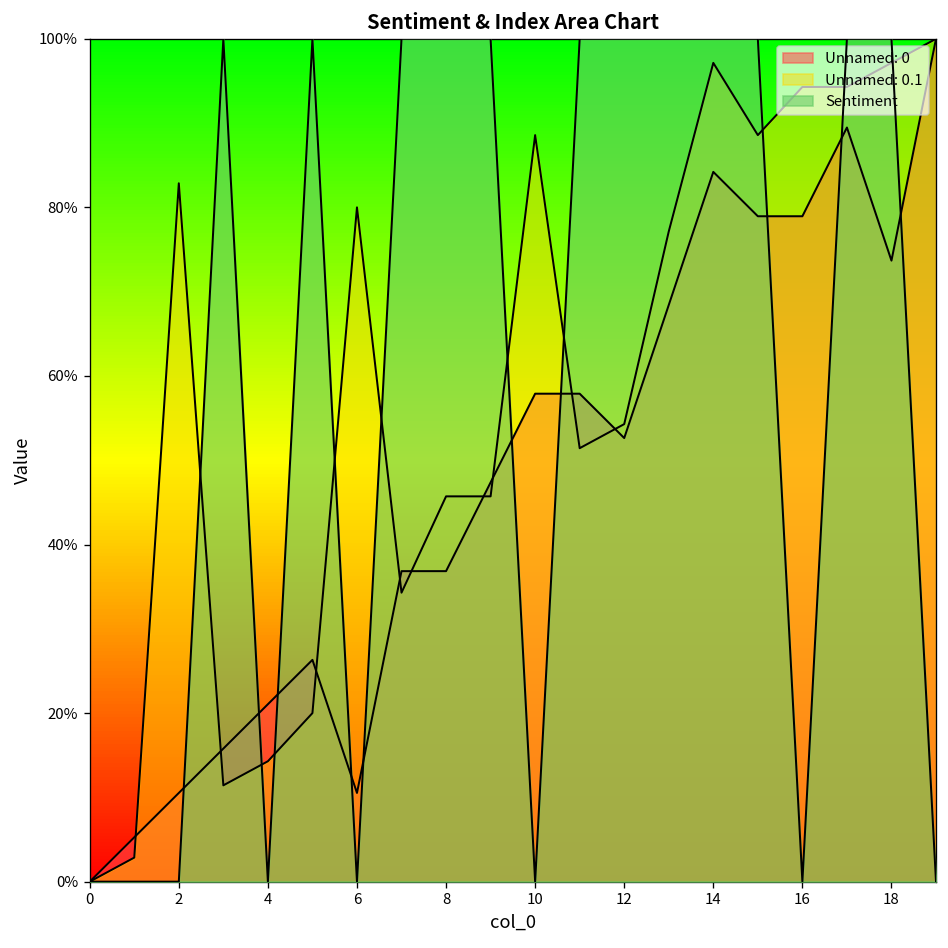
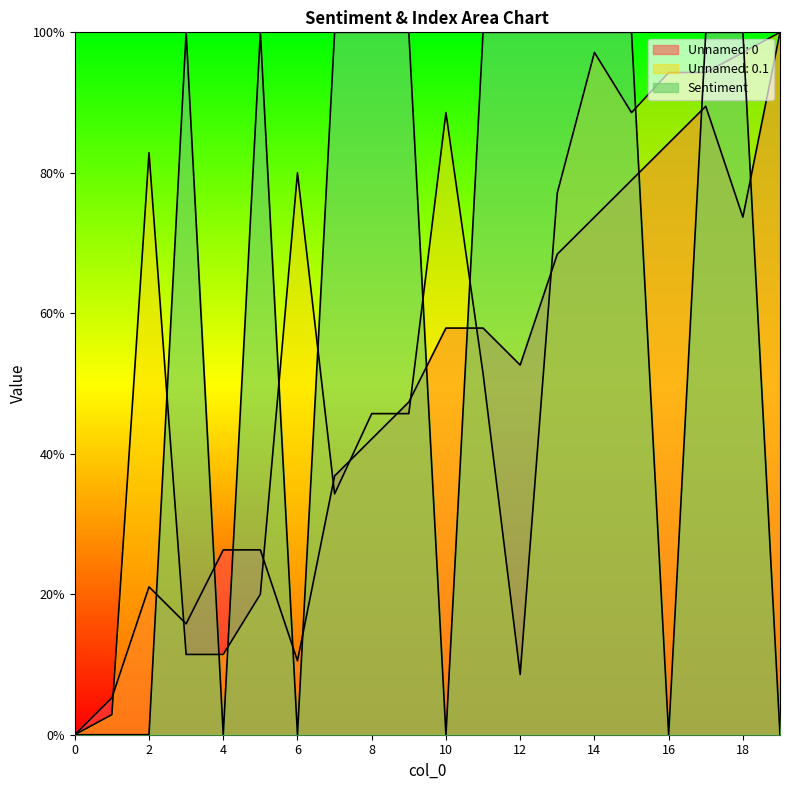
Unnamed: 0, 2: 11% -> 21%
Unnamed: 0, 4: 21% -> 26%
Unnamed: 0.1, 4: 14% -> 11%
Unnamed: 0, 8: 37% -> 42%
Unnamed: 0.1, 12: 54% -> 9%
Unnamed: 0, 14: 84% -> 74%
Unnamed: 0, 16: 79% -> 84%
